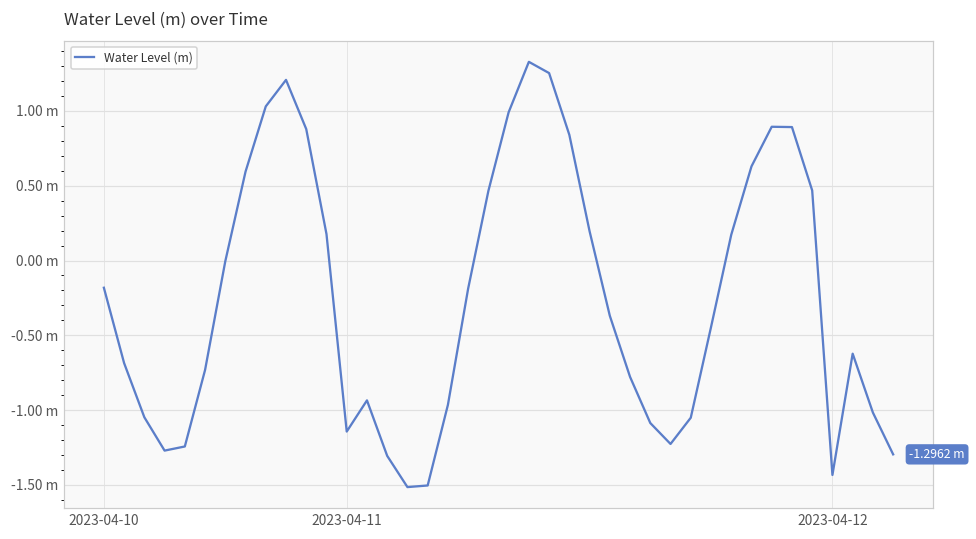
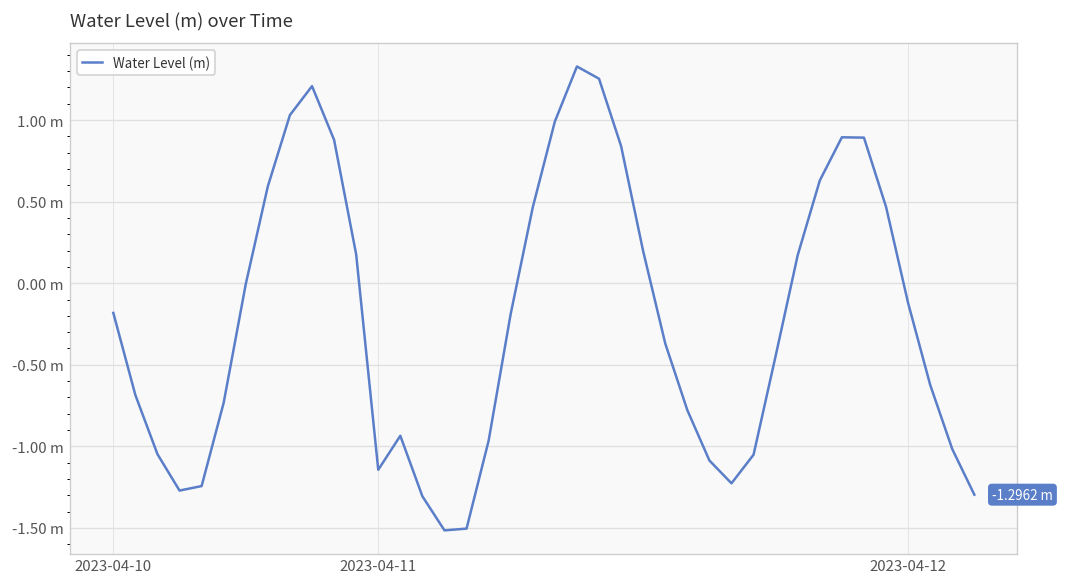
2023-04-12: -1.43 m -> -0.12 m
